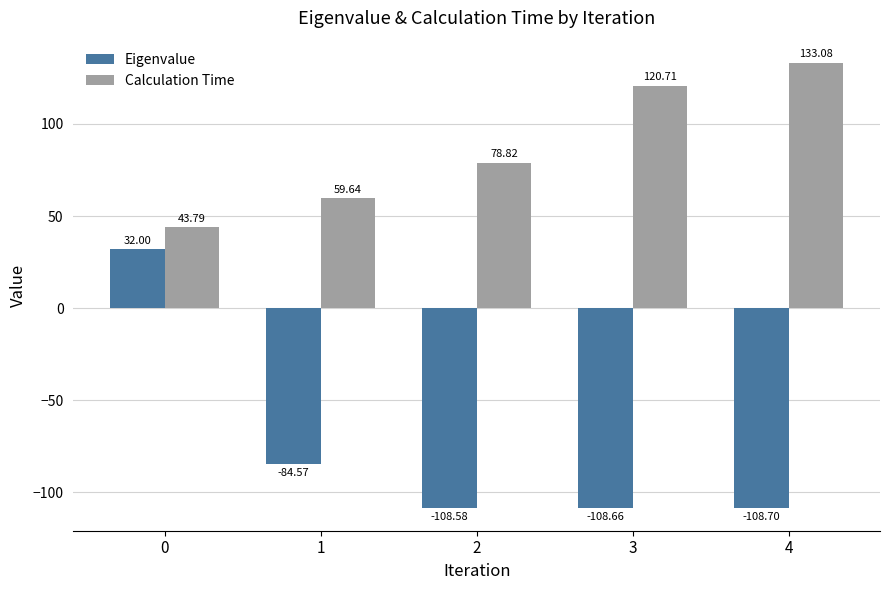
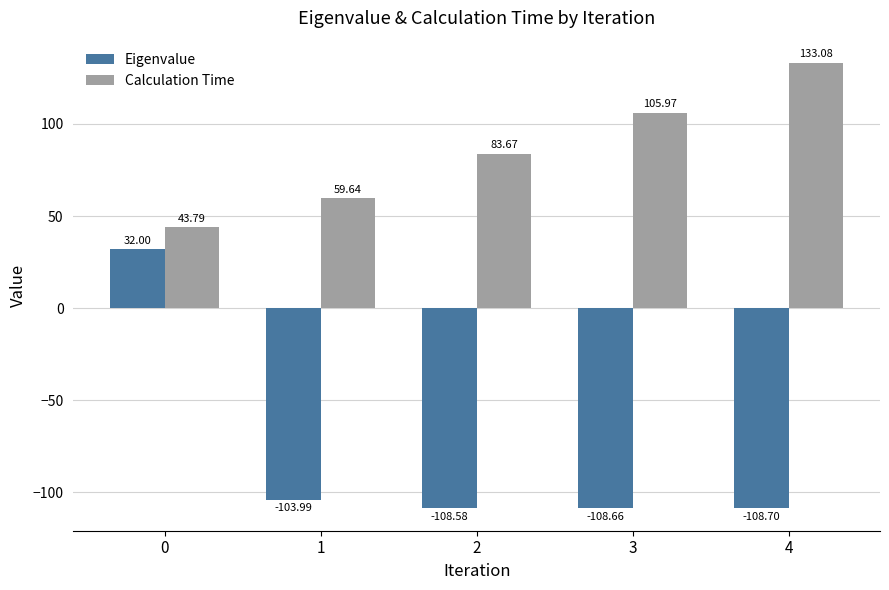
Eigenvalue, 1: -84.57 -> -103.99
Calculation Time, 2: 78.82 -> 83.67
Calculation Time, 3: 120.71 -> 105.97
